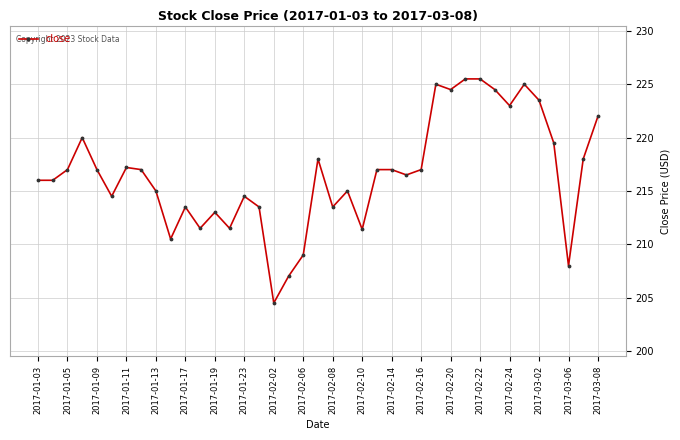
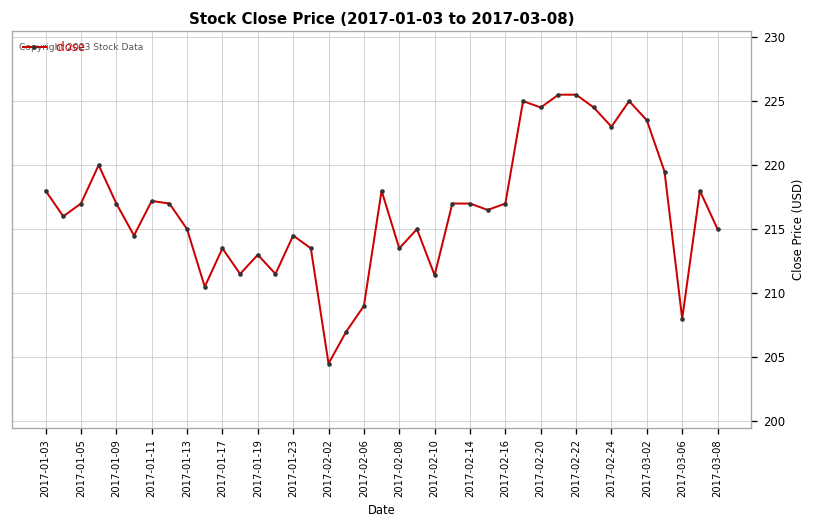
2017-01-03: 216 -> 218
2017-03-08: 222 -> 215
